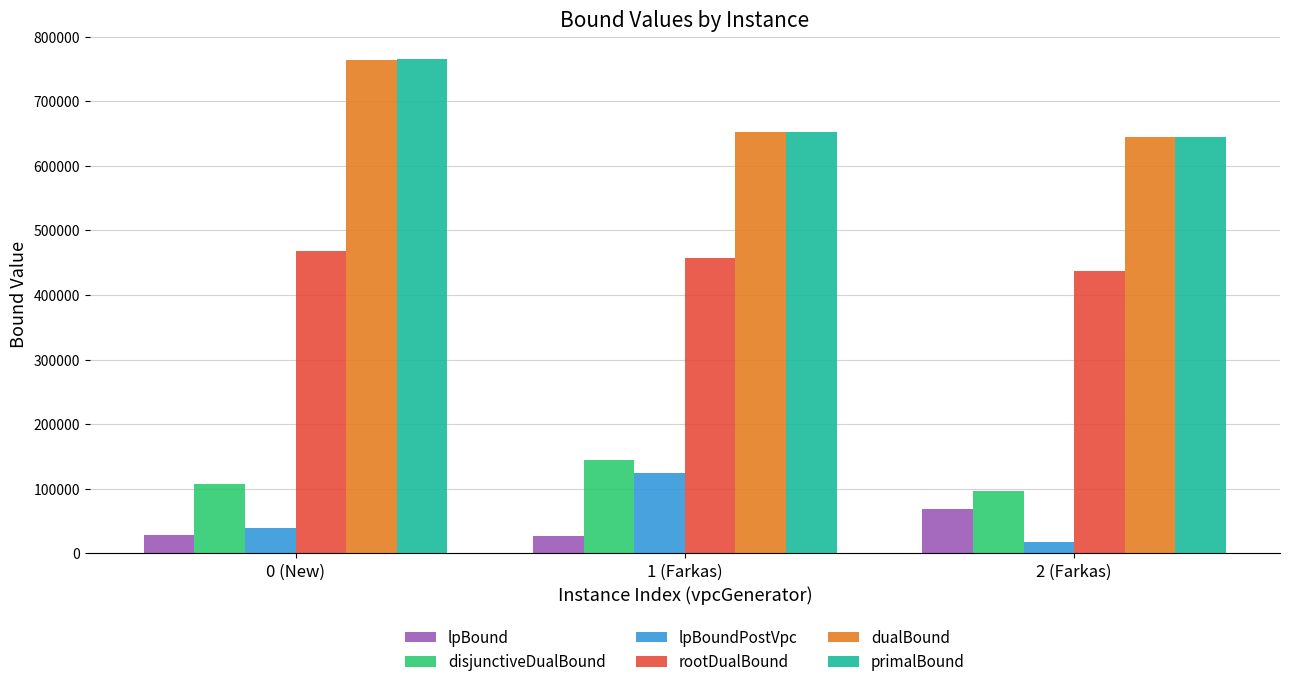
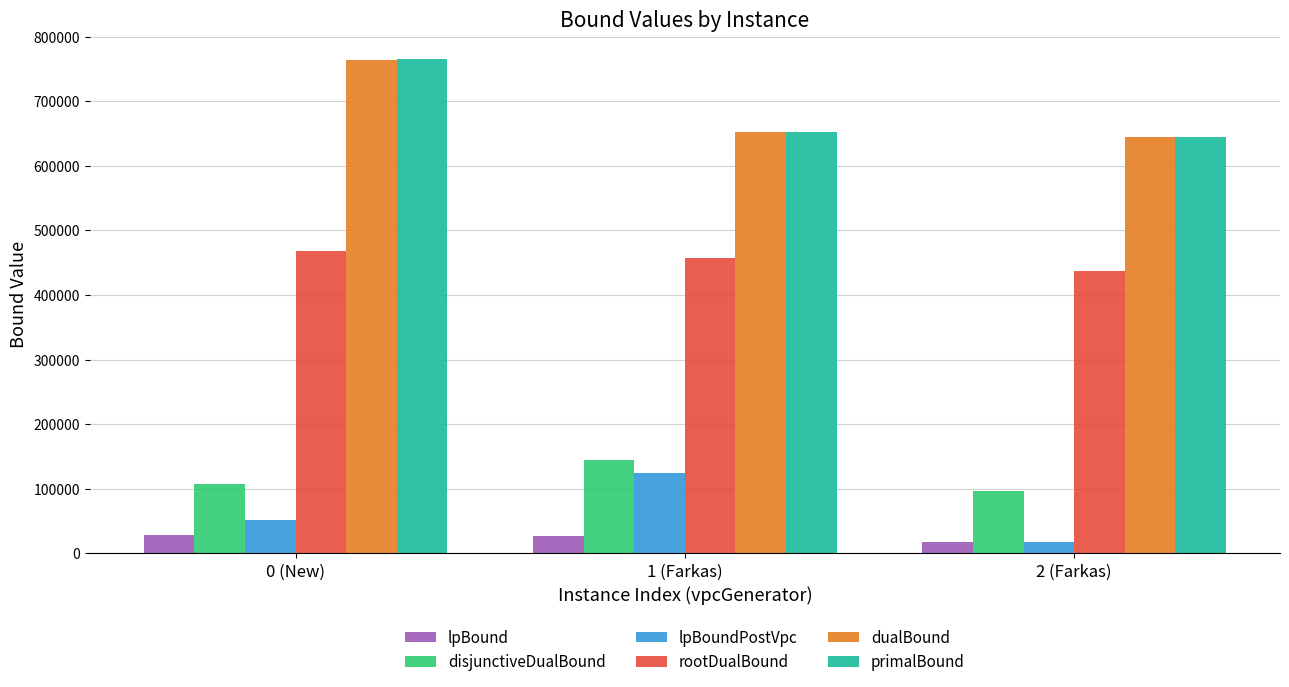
lpBoundPostVpc, 0 (New): 40000 -> 50000
lpBound, 2 (Farkas): 70000 -> 20000
